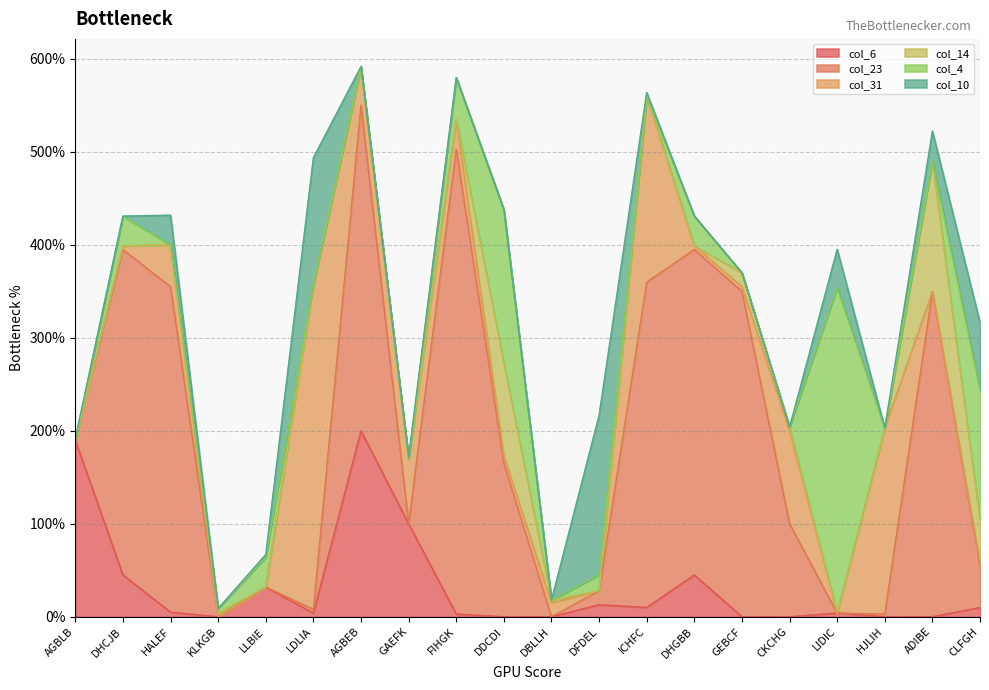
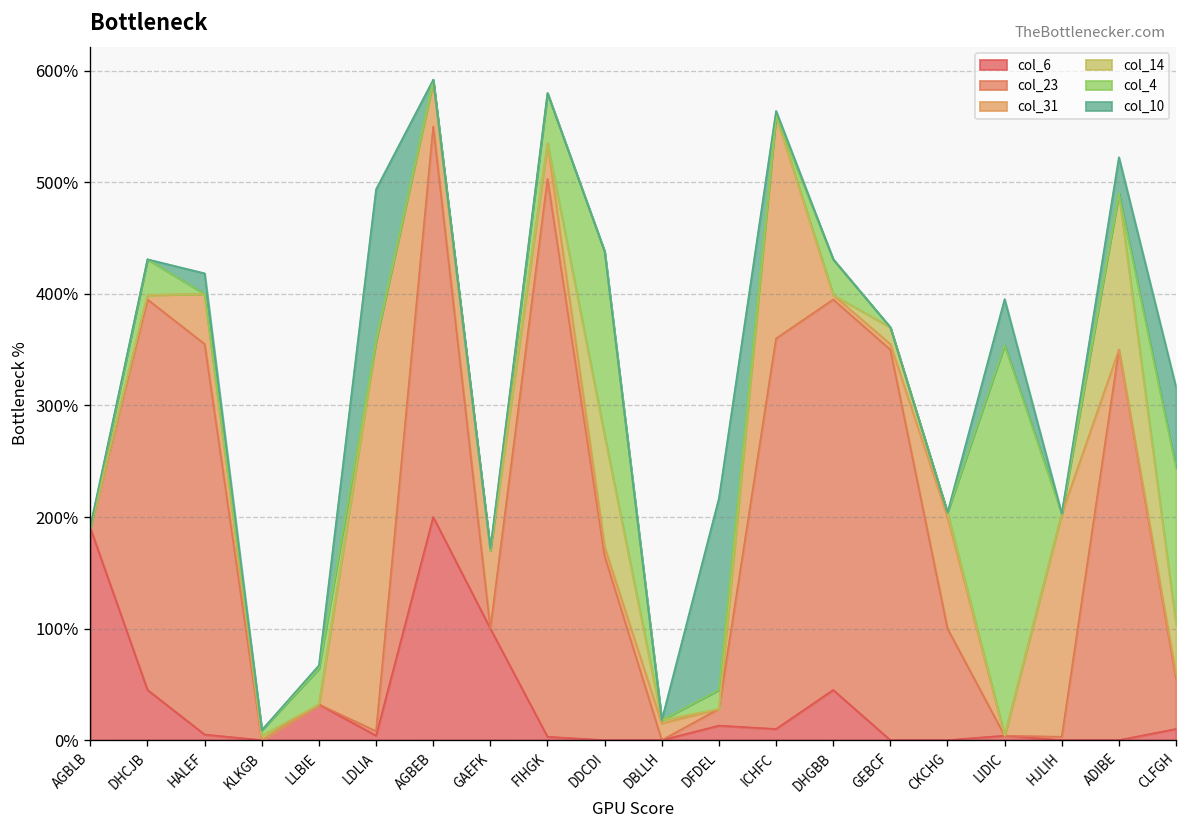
col_10, HALEF: 30% -> 20%
